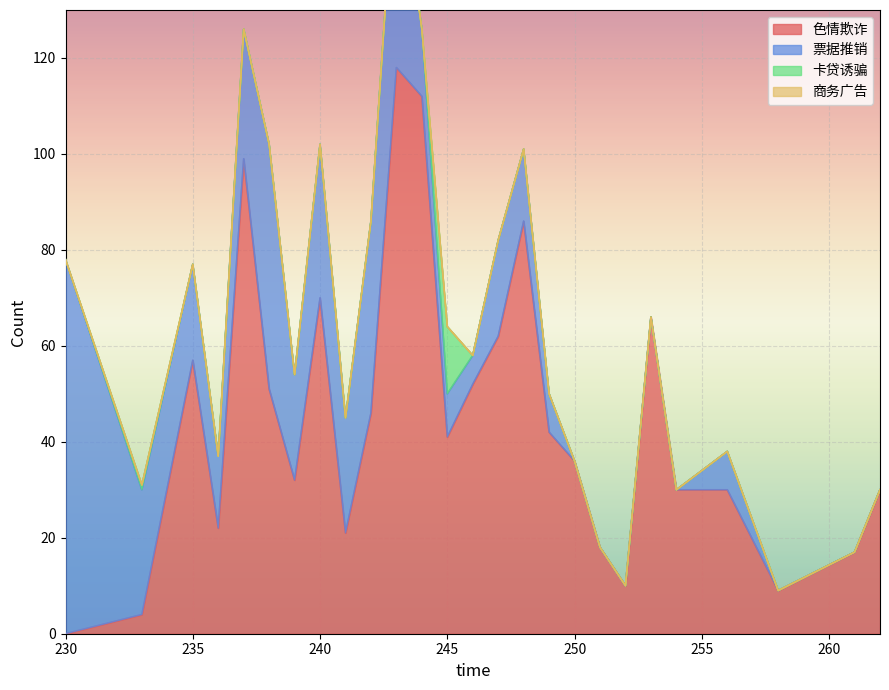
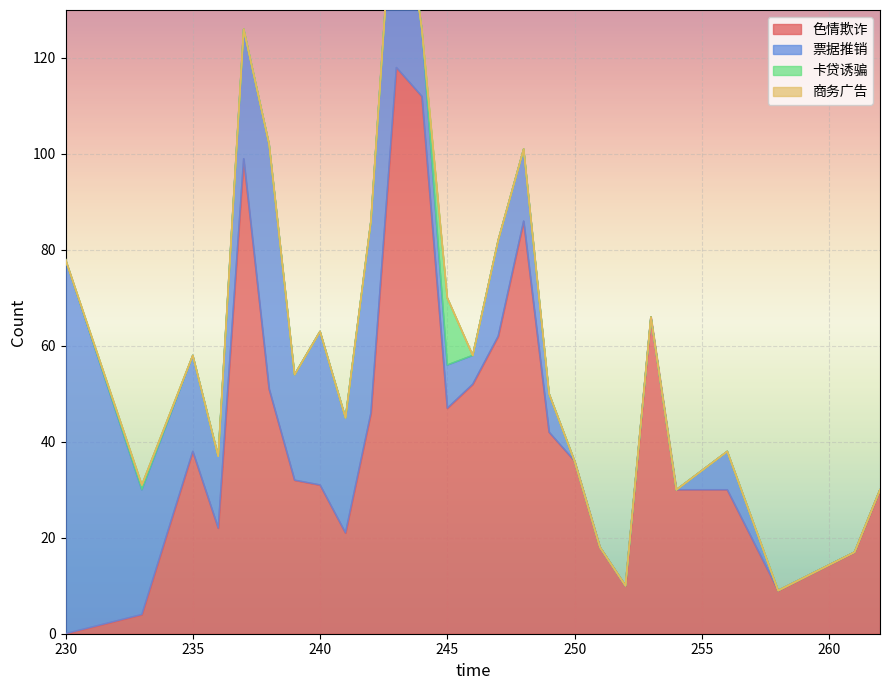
色情欺诈, 235: 57 -> 38
色情欺诈, 240: 70 -> 31
色情欺诈, 245: 41 -> 47
